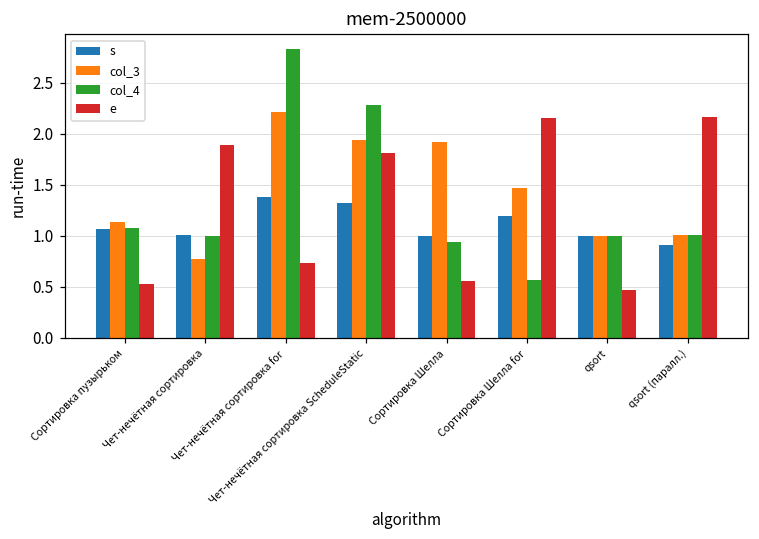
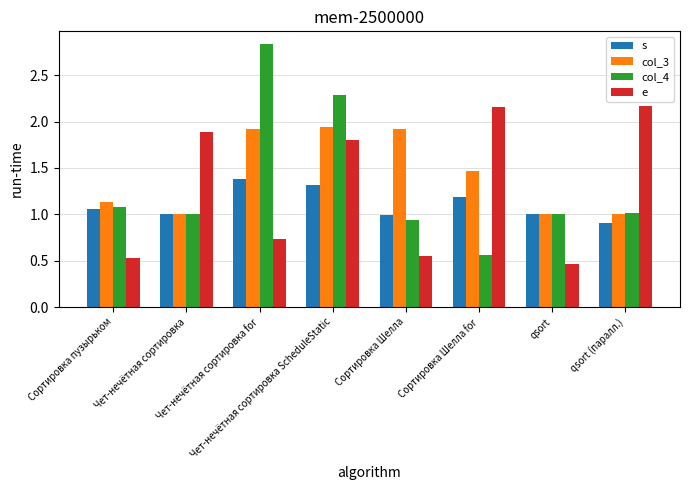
col_3, Чет-нечётная сортировка: 0.8 -> 1.0
col_3, Чет-нечётная сортировка for: 2.2 -> 1.9
